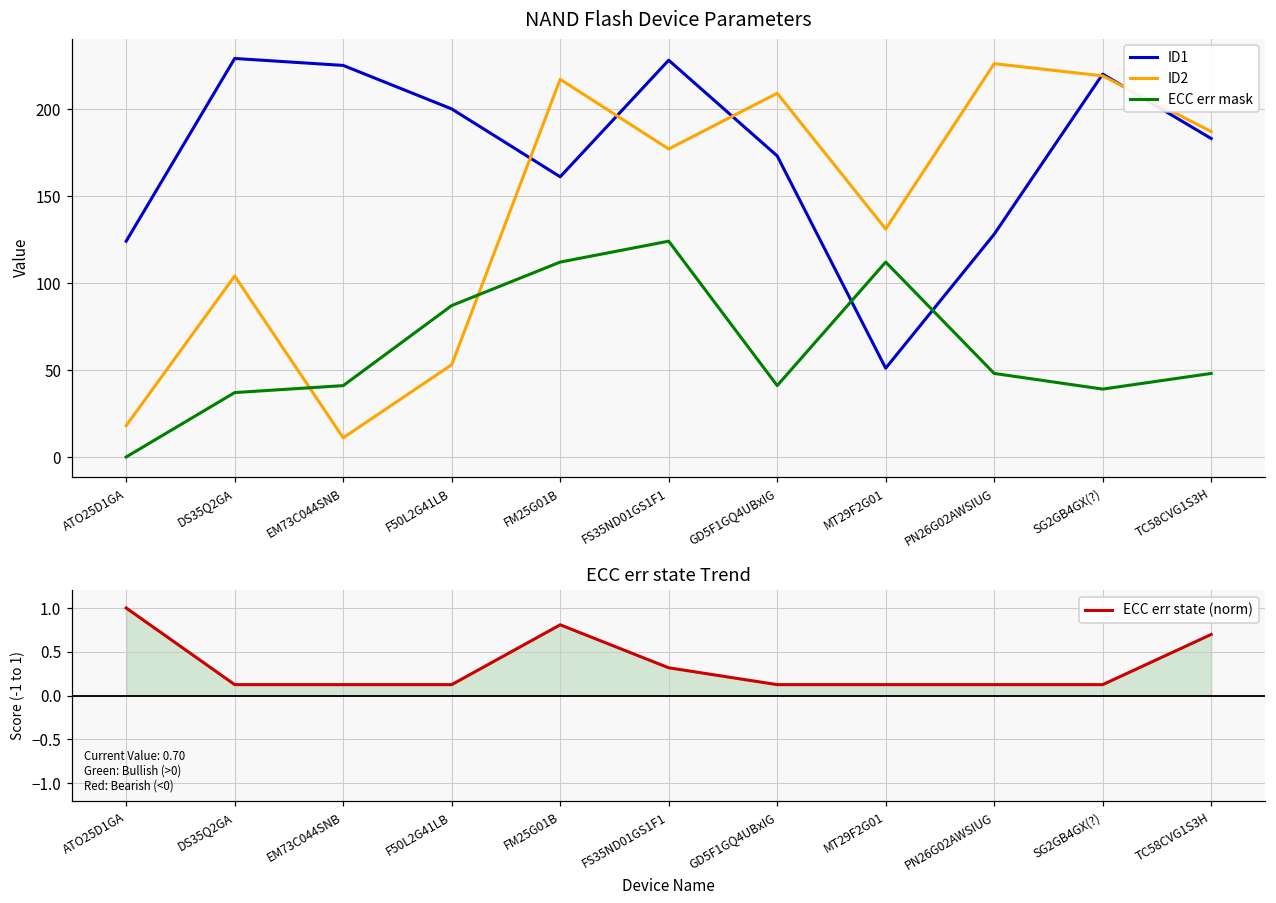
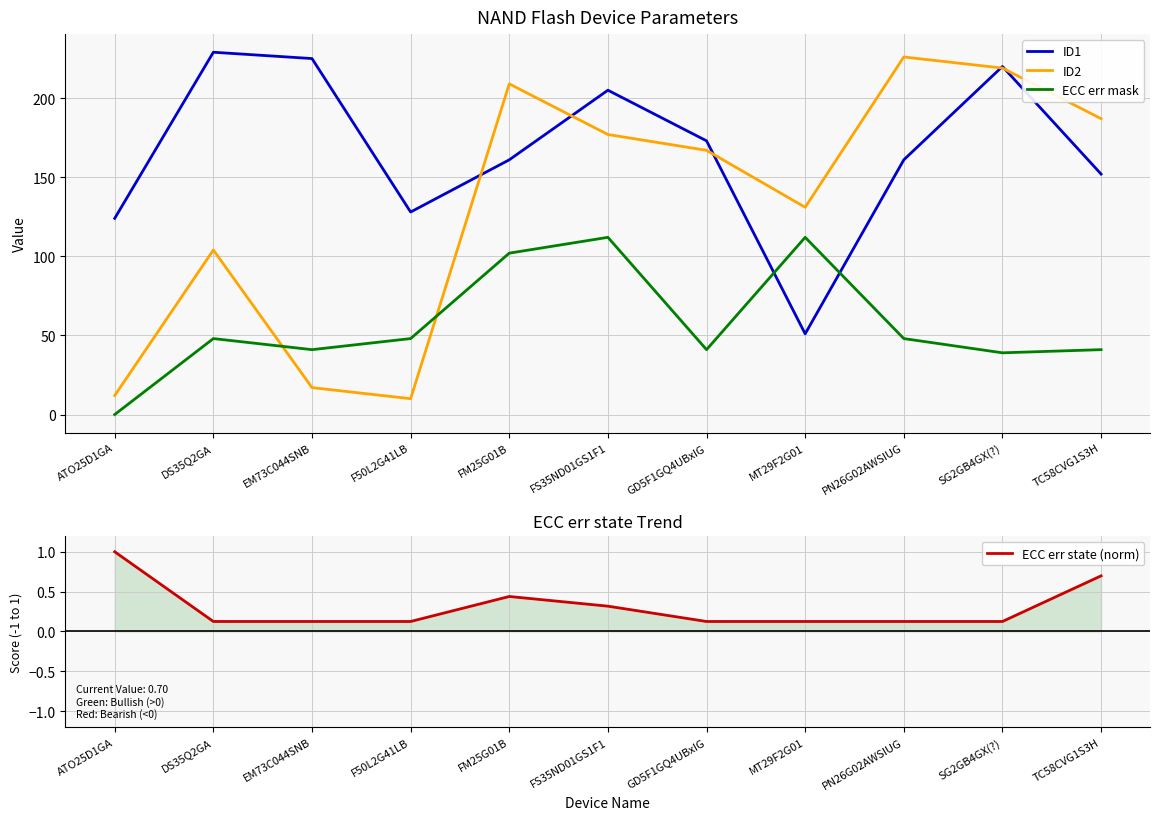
NAND Flash Device Parameters, ID2, ATO25D1GA: 18 -> 12
NAND Flash Device Parameters, ECC err mask, DS35Q2GA: 37 -> 48
NAND Flash Device Parameters, ID2, EM73C044SNB: 11 -> 17
NAND Flash Device Parameters, ID1, F50L2G41LB: 200 -> 128
NAND Flash Device Parameters, ID2, F50L2G41LB: 53 -> 10
NAND Flash Device Parameters, ECC err mask, F50L2G41LB: 87 -> 48
NAND Flash Device Parameters, ID2, FM25G01B: 217 -> 209
NAND Flash Device Parameters, ECC err mask, FM25G01B: 112 -> 102
NAND Flash Device Parameters, ID1, FS35ND01GS1F1: 228 -> 205
NAND Flash Device Parameters, ECC err mask, FS35ND01GS1F1: 124 -> 112
NAND Flash Device Parameters, ID2, GD5F1GQ4UBxIG: 209 -> 167
NAND Flash Device Parameters, ID1, PN26G02AWSIUG: 128 -> 161
NAND Flash Device Parameters, ID1, TC58CVG1S3H: 183 -> 152
NAND Flash Device Parameters, ECC err mask, TC58CVG1S3H: 48 -> 41
ECC err state Trend, FM25G01B: 0.8 -> 0.4
